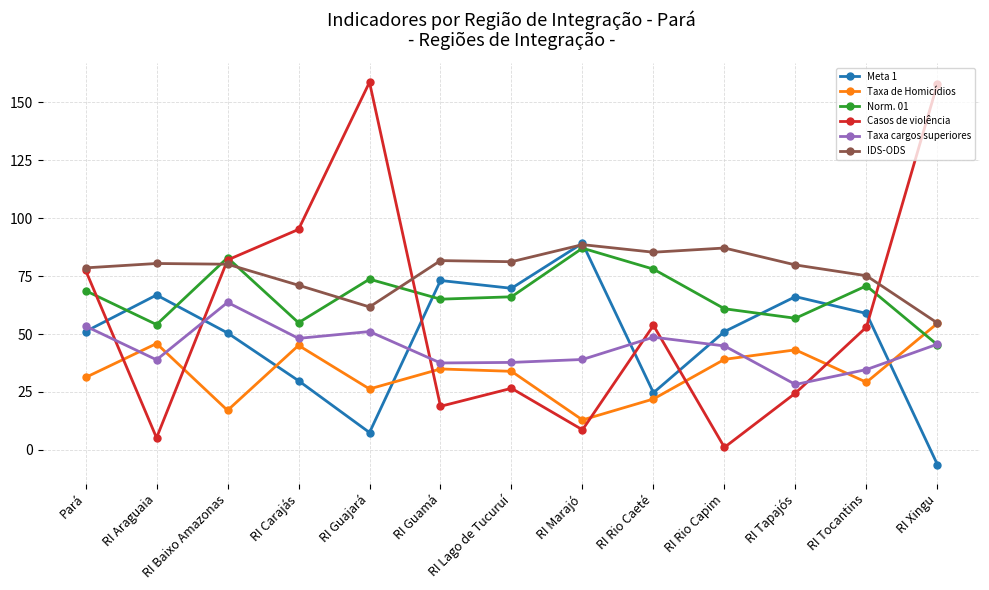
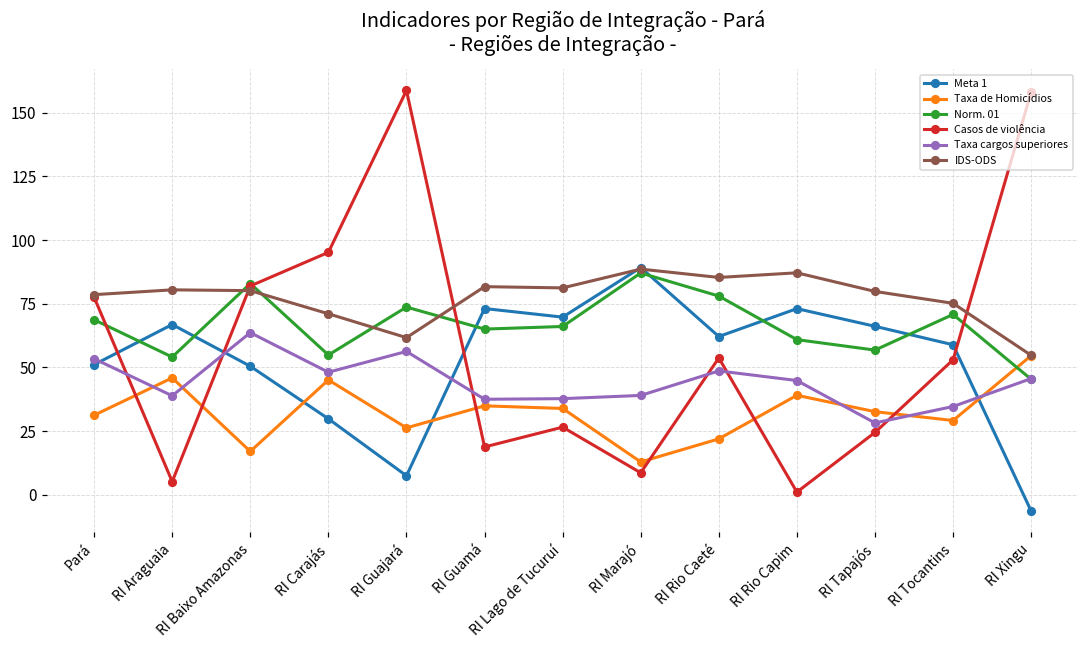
Taxa cargos superiores, RI Guajará: 51 -> 56
Meta 1, RI Rio Caeté: 25 -> 62
Meta 1, RI Rio Capim: 51 -> 73
Taxa de Homicídios, RI Tapajós: 43 -> 33
